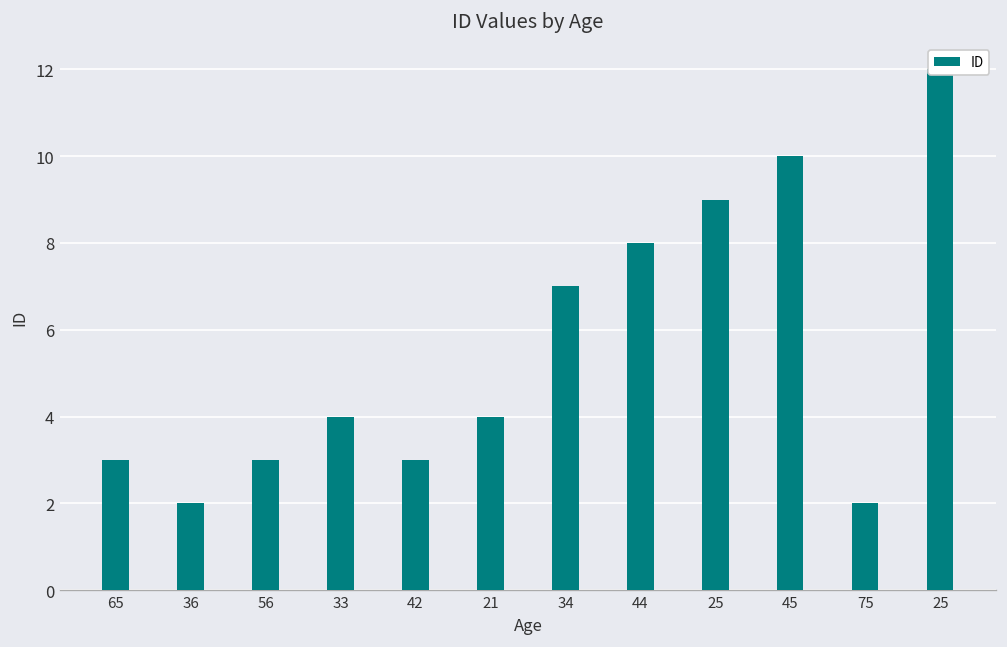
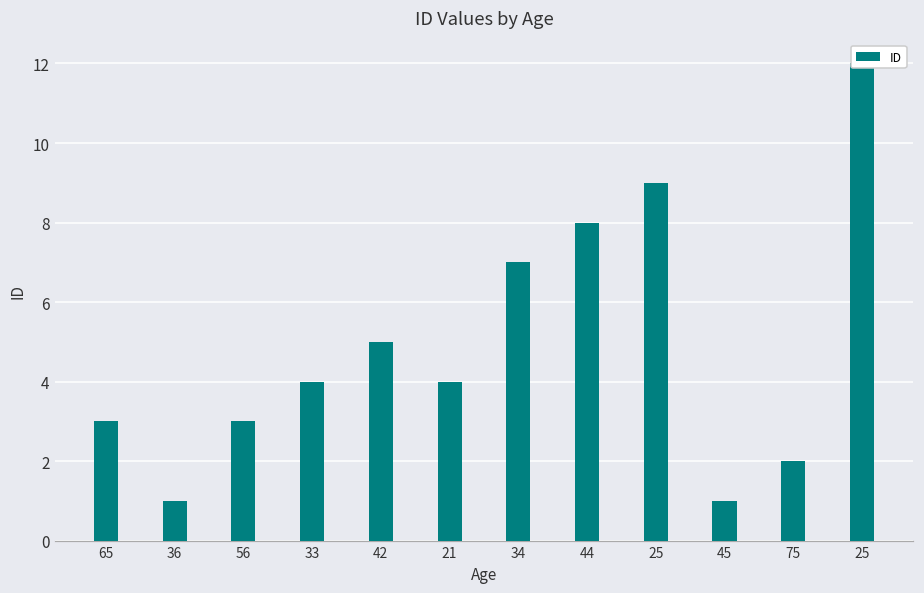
36: 2 -> 1
42: 3 -> 5
45: 10 -> 1
